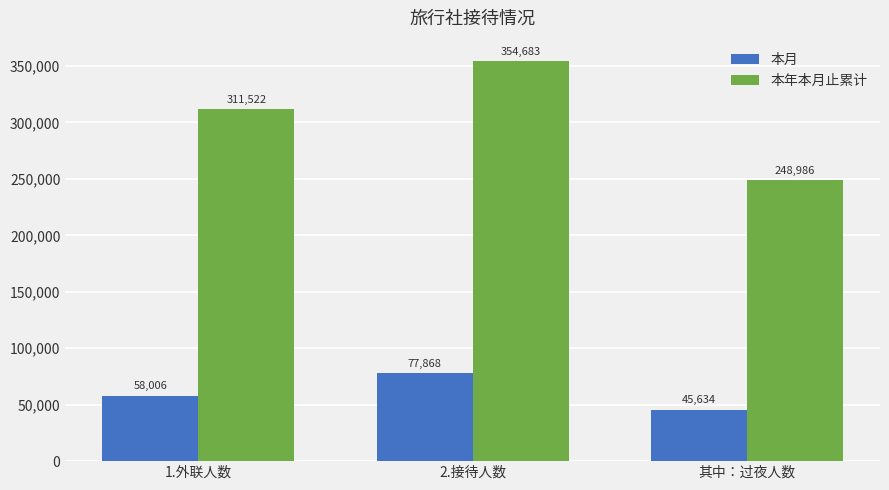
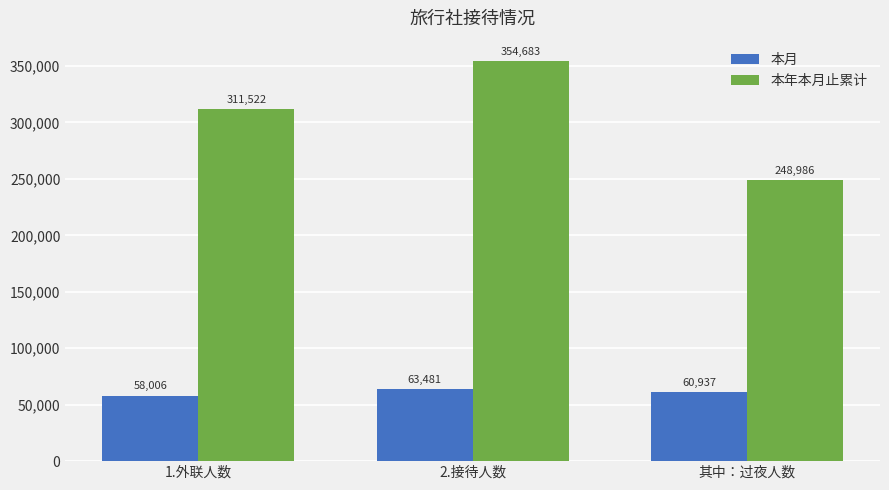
本月, 2.接待人数: 77,868 -> 63,481
本月, 其中：过夜人数: 45,634 -> 60,937
